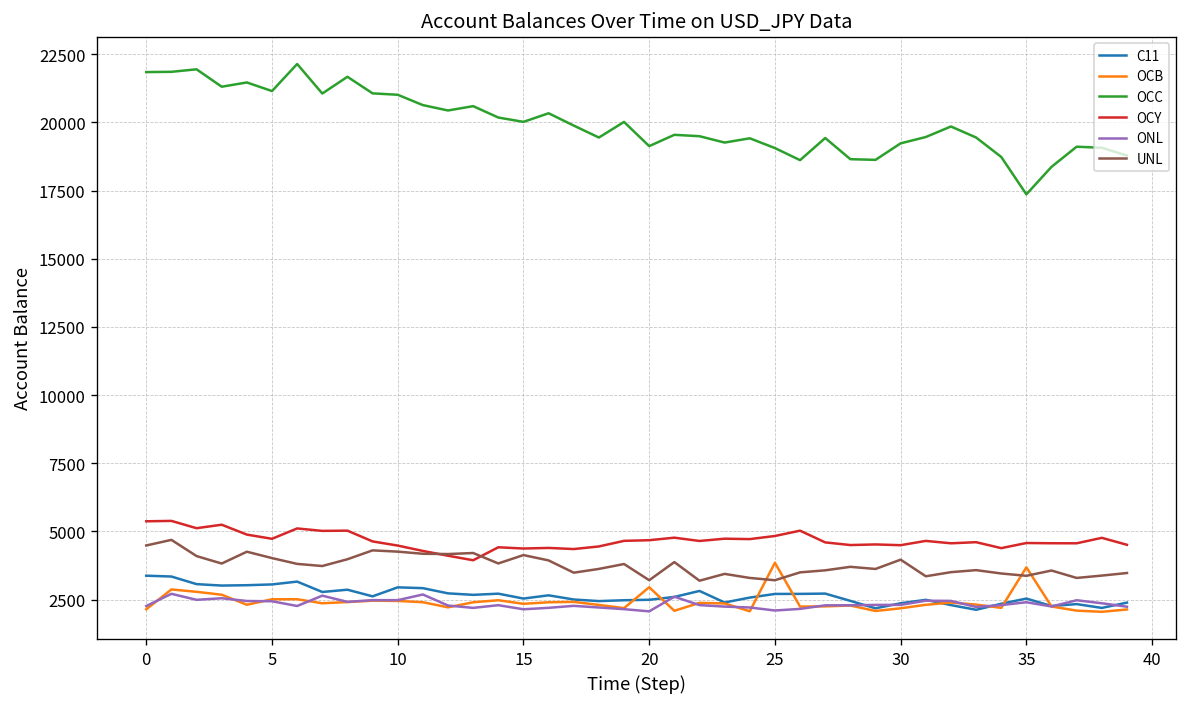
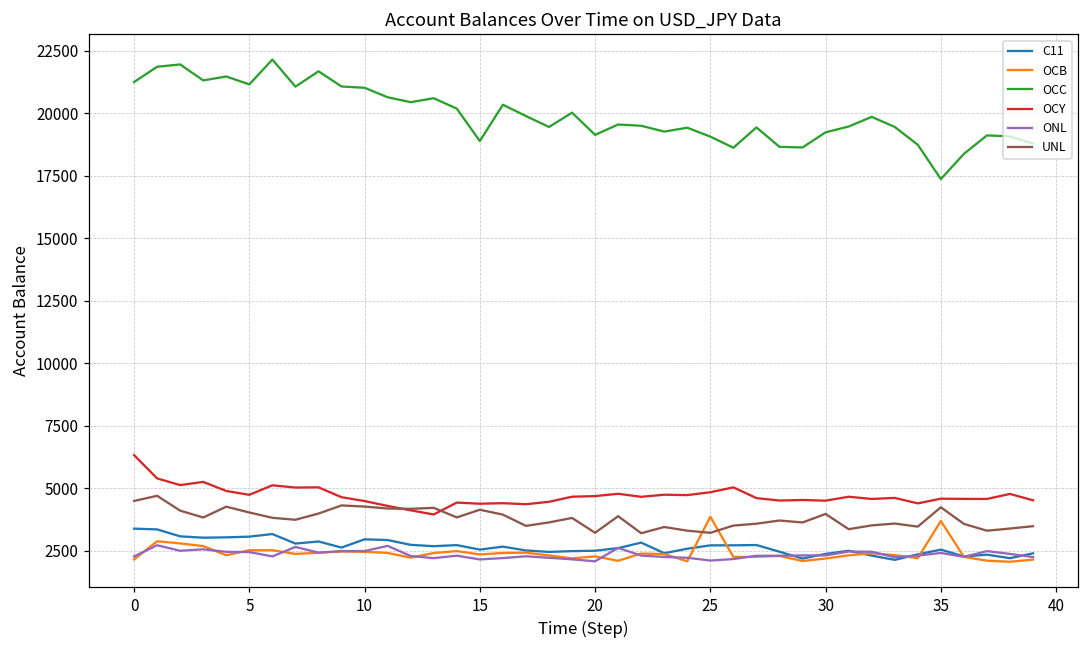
OCC, 0: 21800 -> 21200
OCY, 0: 5400 -> 6300
OCC, 15: 20000 -> 18900
OCB, 20: 3000 -> 2300
UNL, 35: 3400 -> 4200
